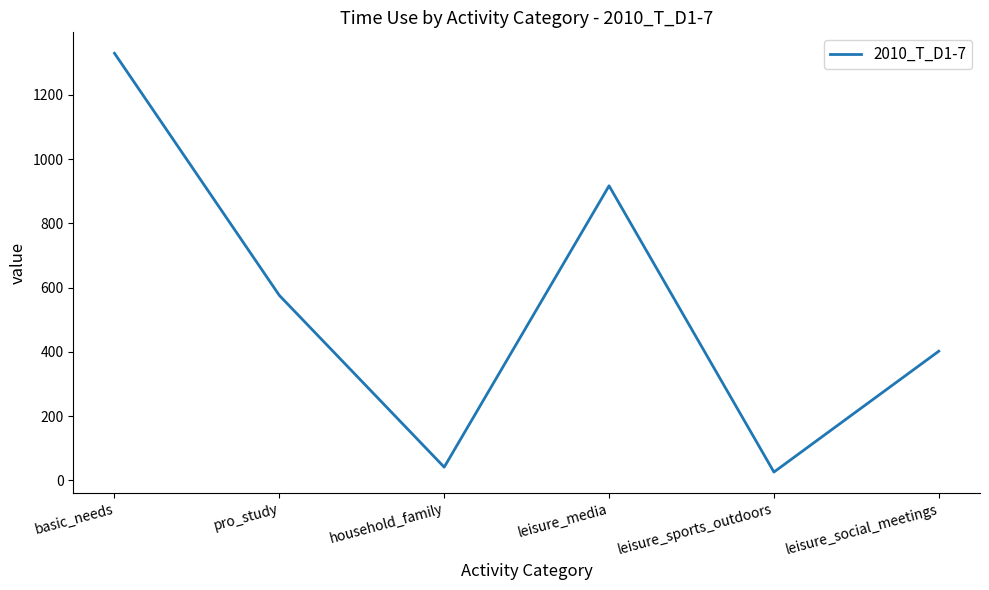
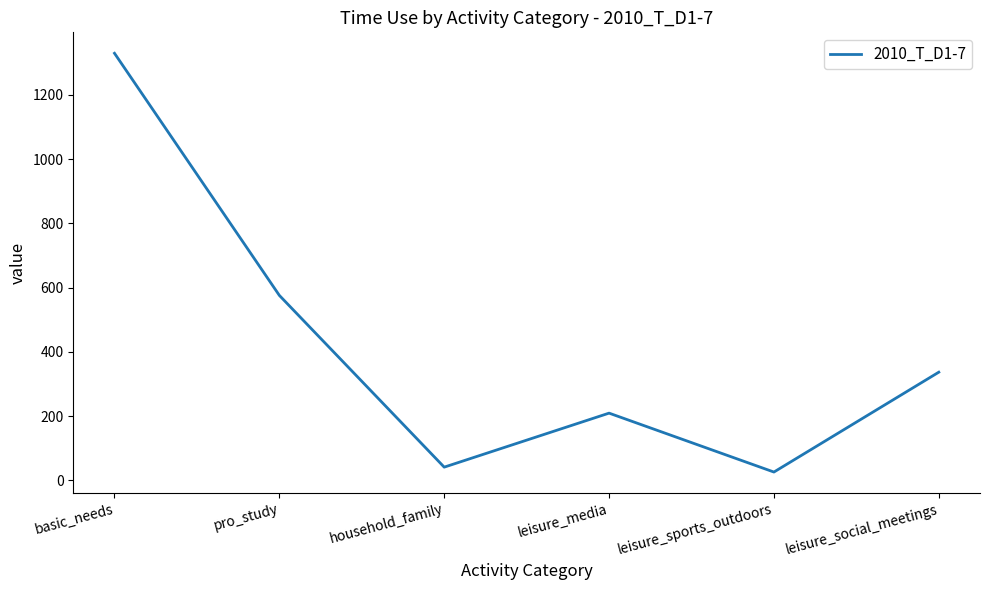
leisure_media: 920 -> 210
leisure_social_meetings: 400 -> 340
